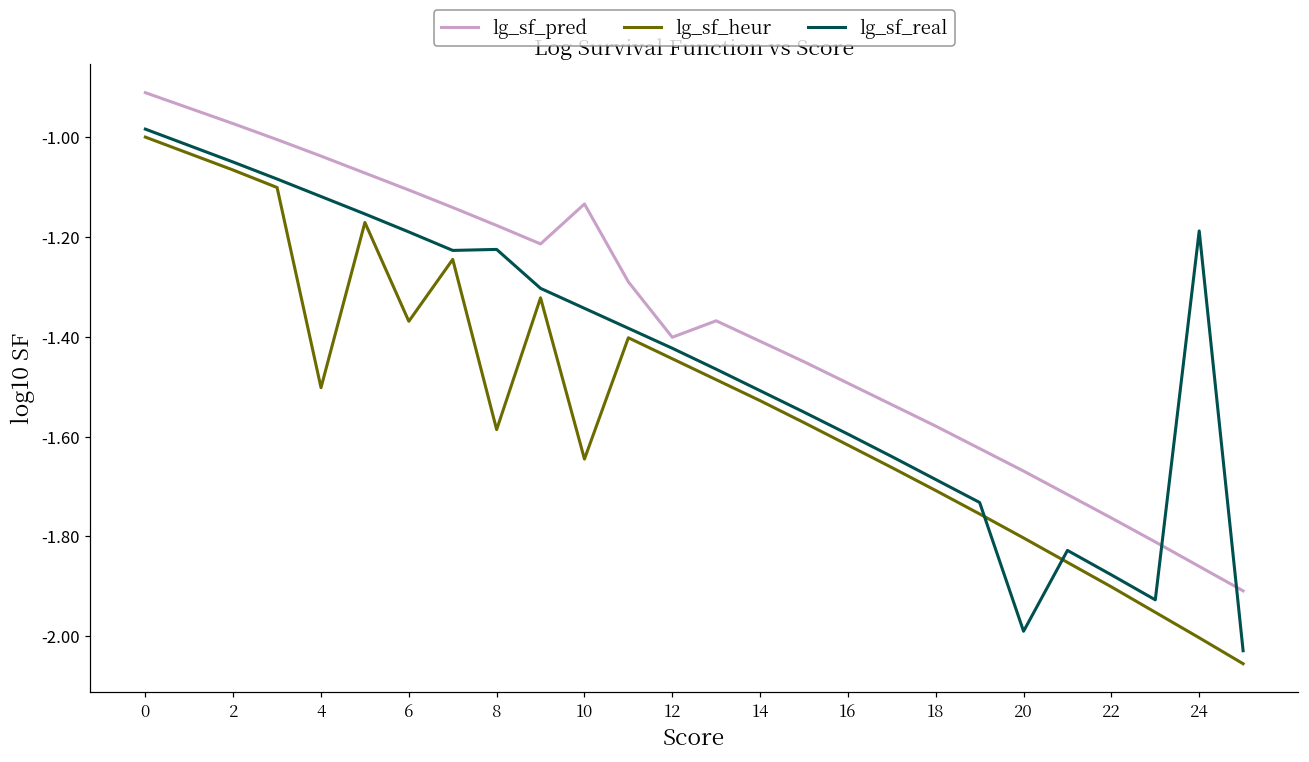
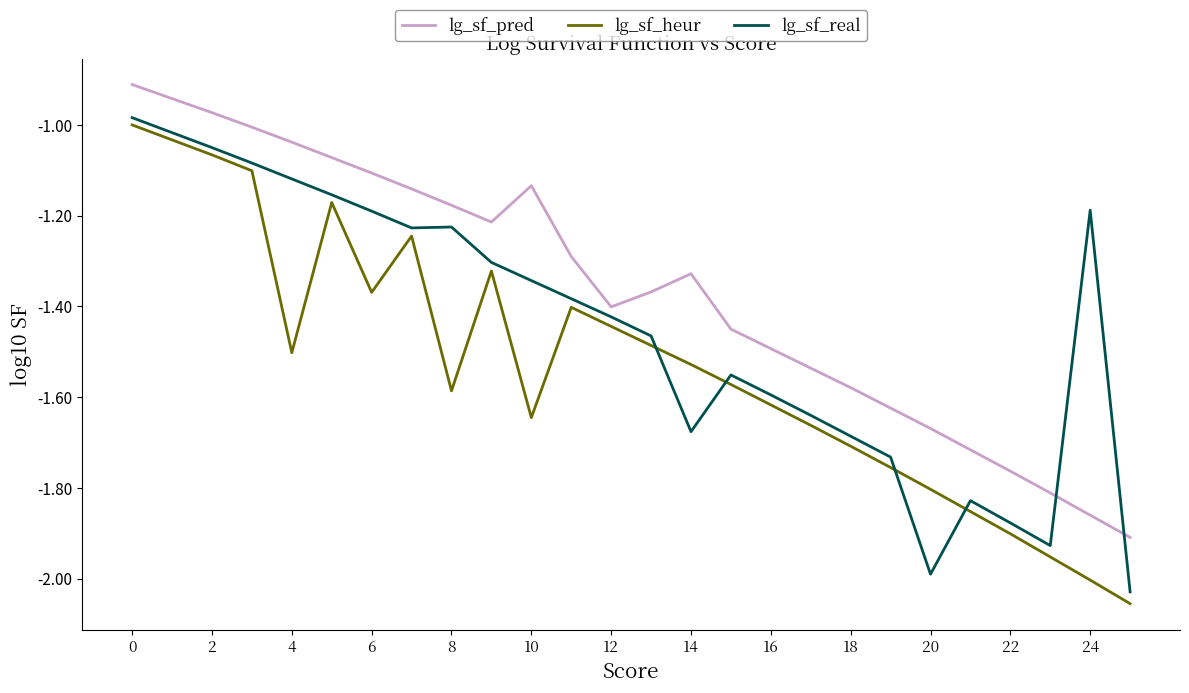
lg_sf_pred, 14: -1.41 -> -1.33
lg_sf_real, 14: -1.51 -> -1.68
